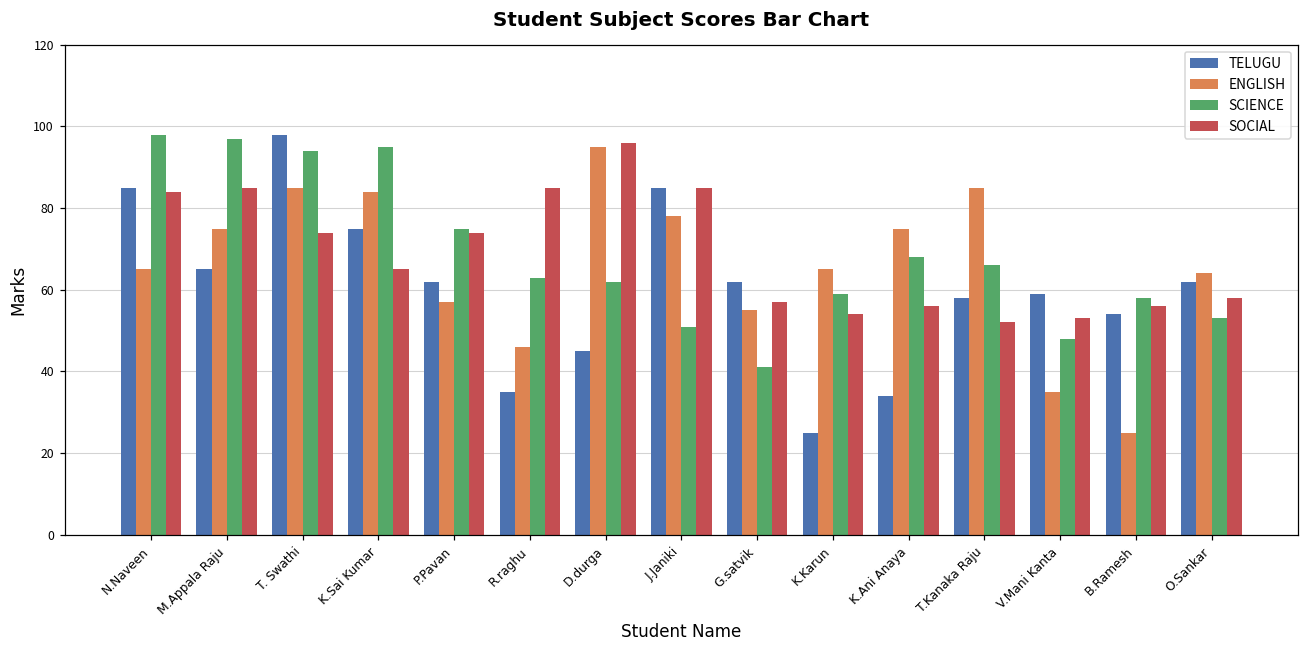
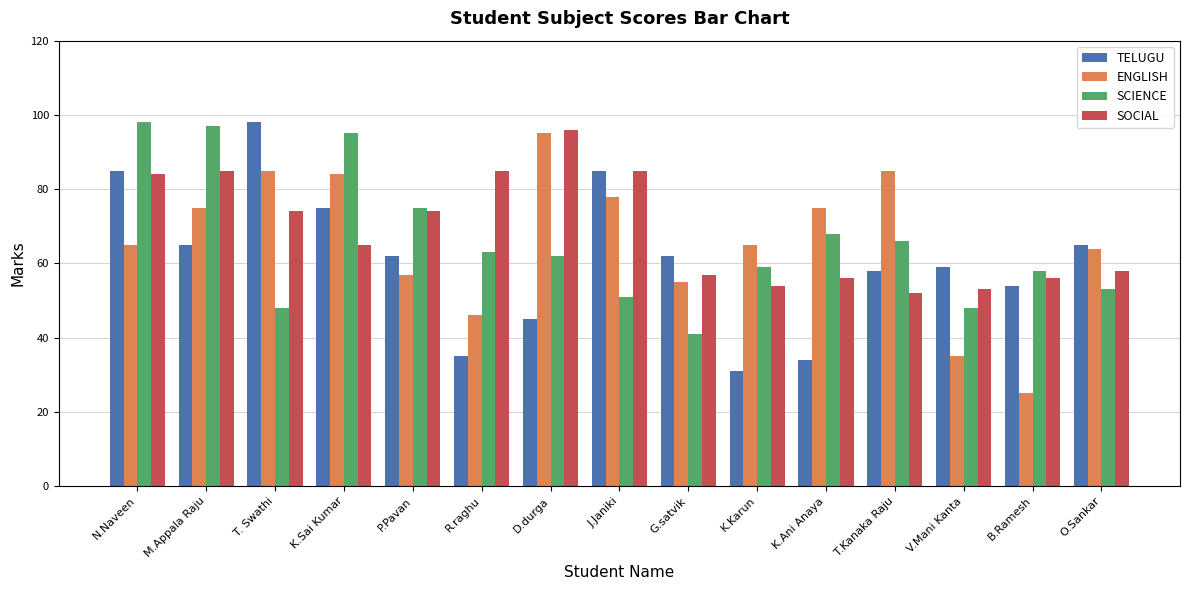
SCIENCE, T. Swathi: 94 -> 48
TELUGU, K.Karun: 25 -> 31
TELUGU, O.Sankar: 62 -> 65
